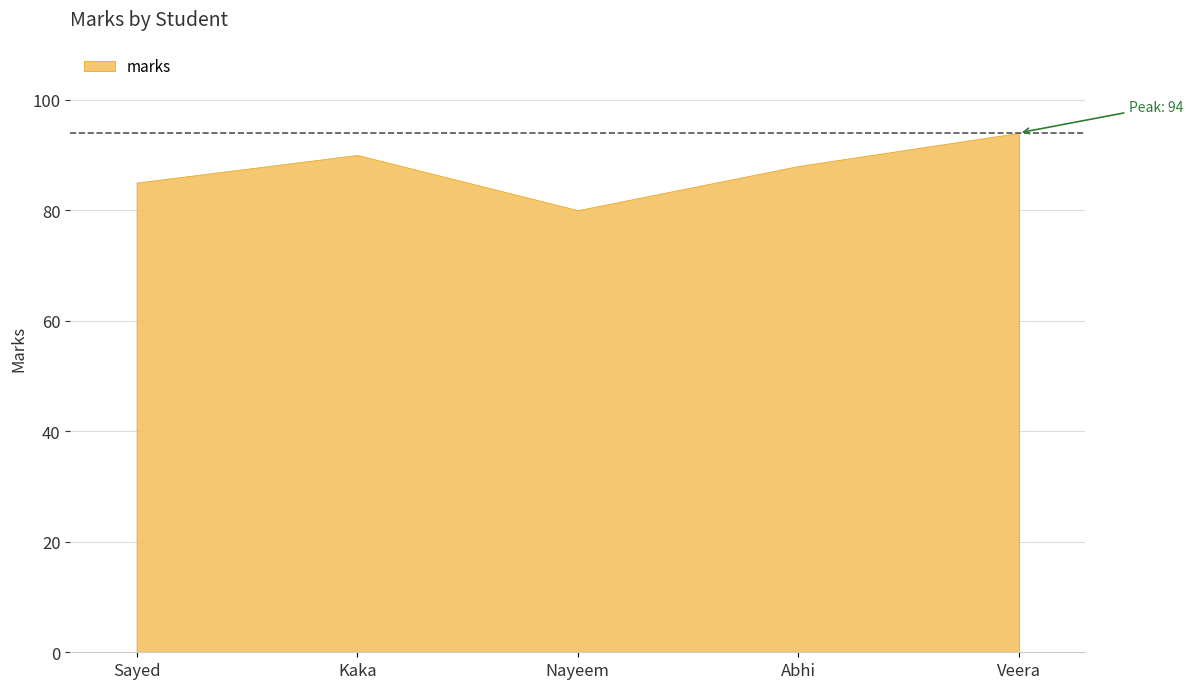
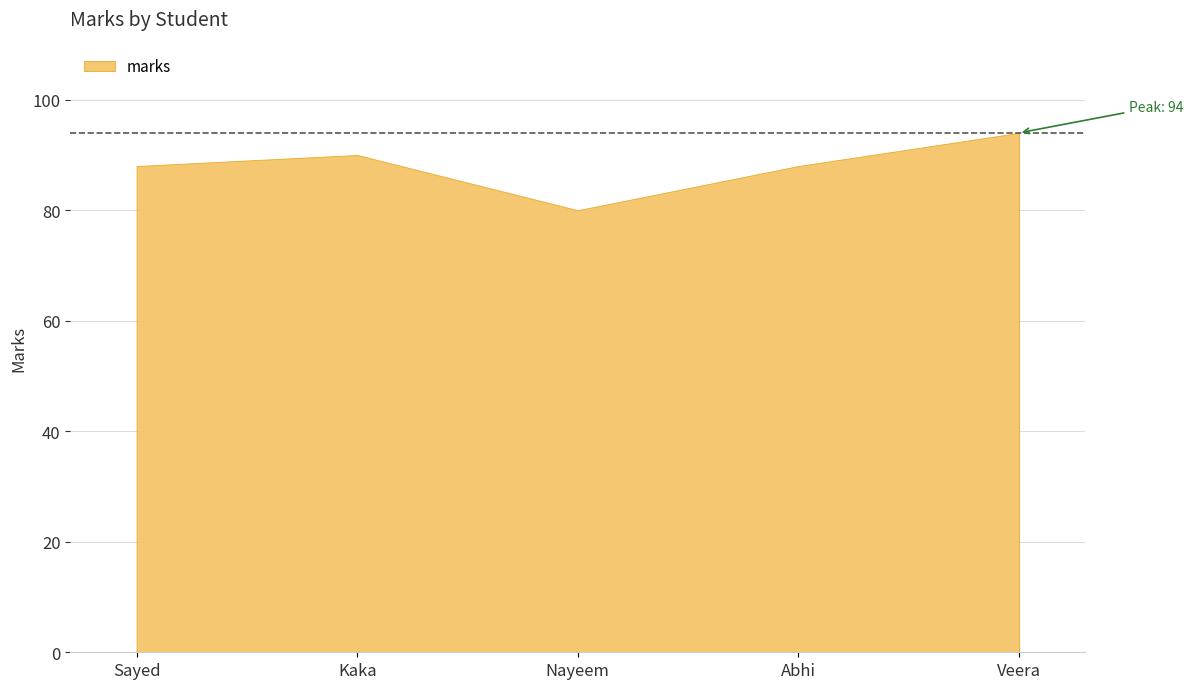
Sayed: 85 -> 88
